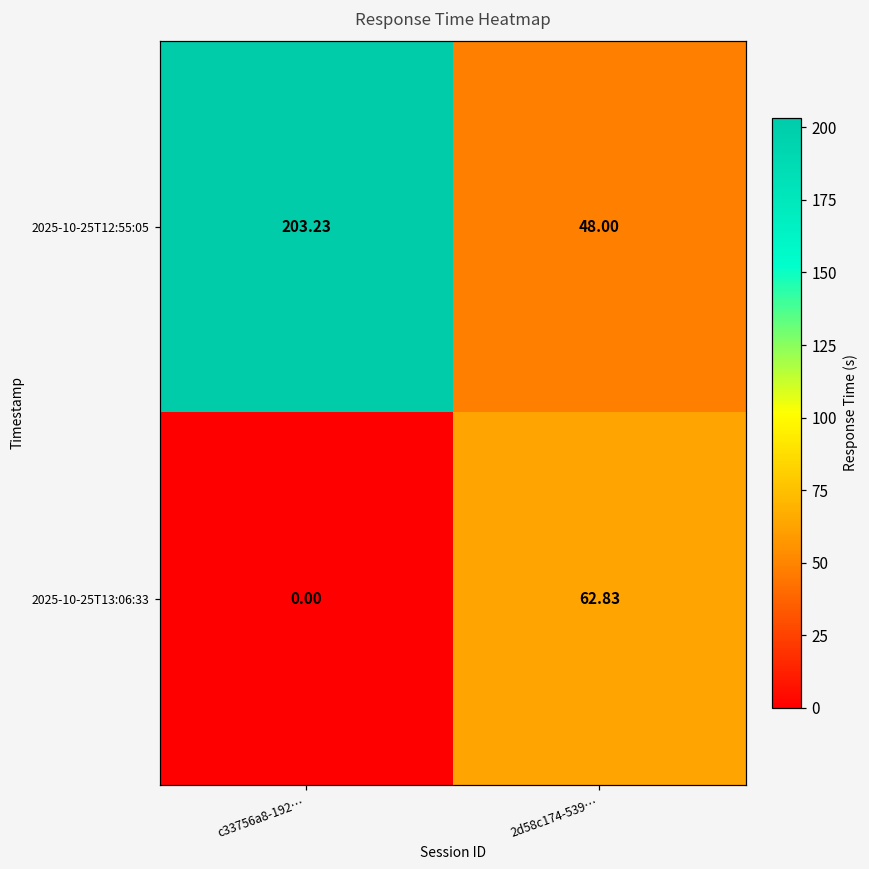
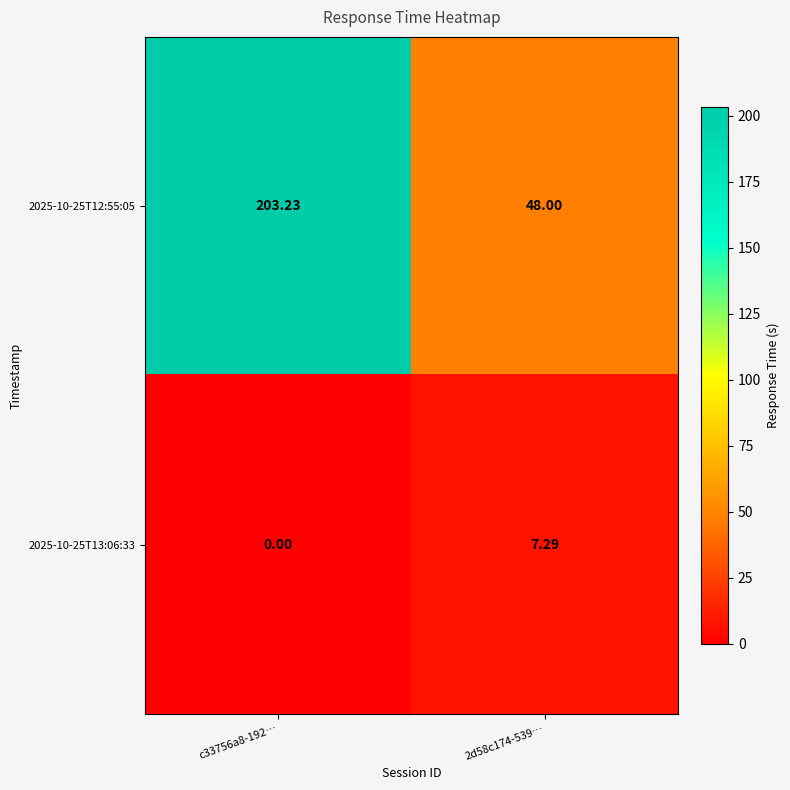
2025-10-25T13:06:33, 2d58c174-539…: 62.83 -> 7.29
